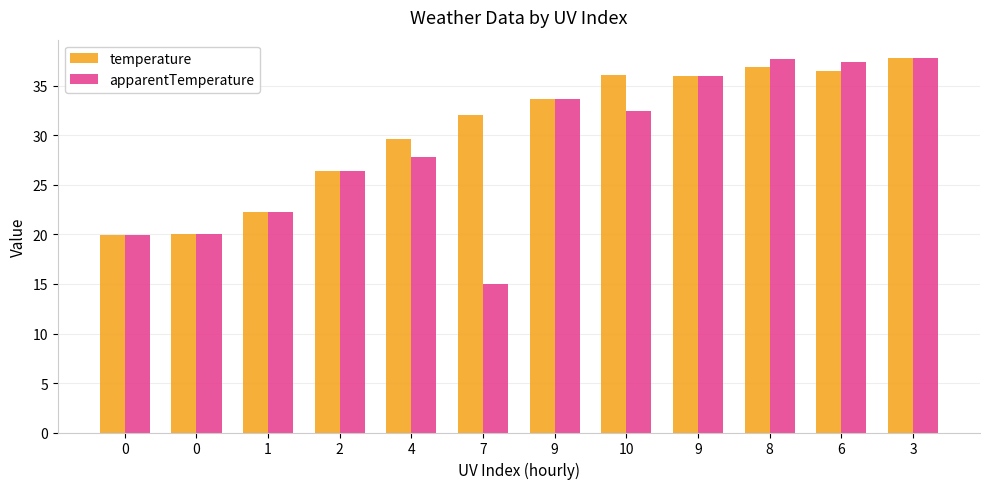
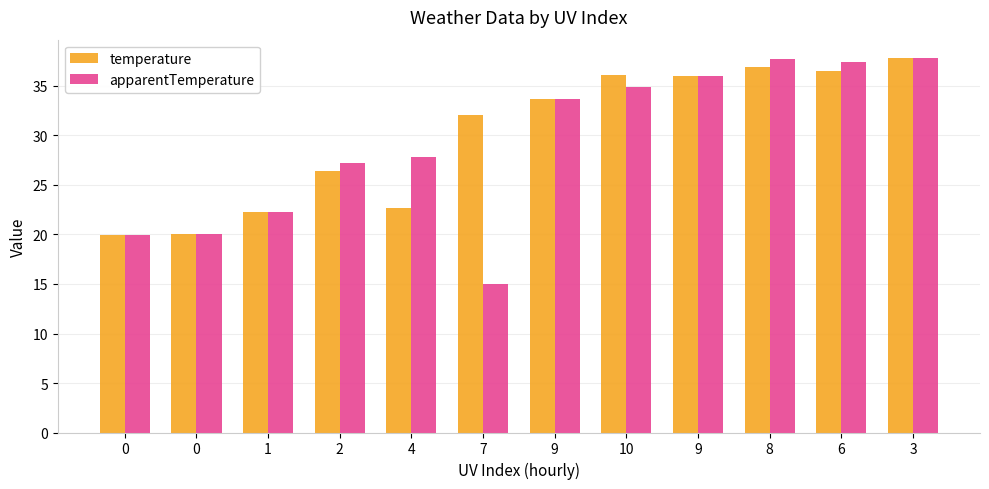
apparentTemperature, 2: 26 -> 27
temperature, 4: 30 -> 23
apparentTemperature, 10: 33 -> 35
